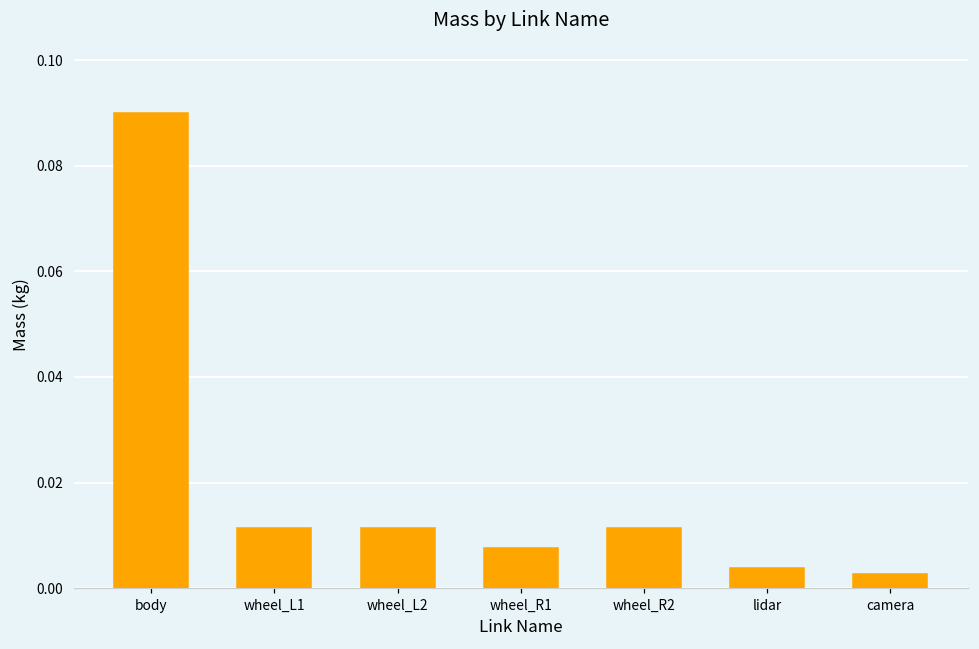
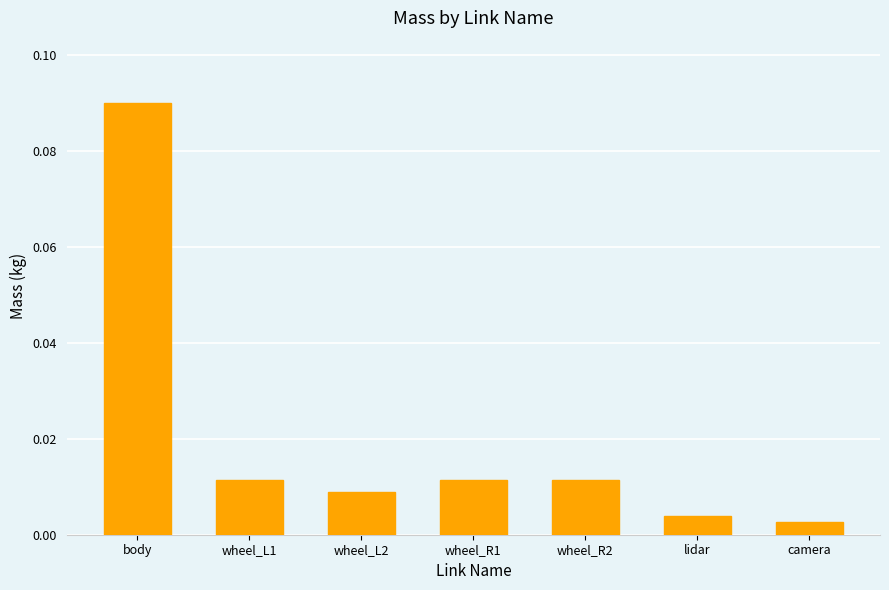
wheel_L2: 0.011 -> 0.009
wheel_R1: 0.008 -> 0.011
